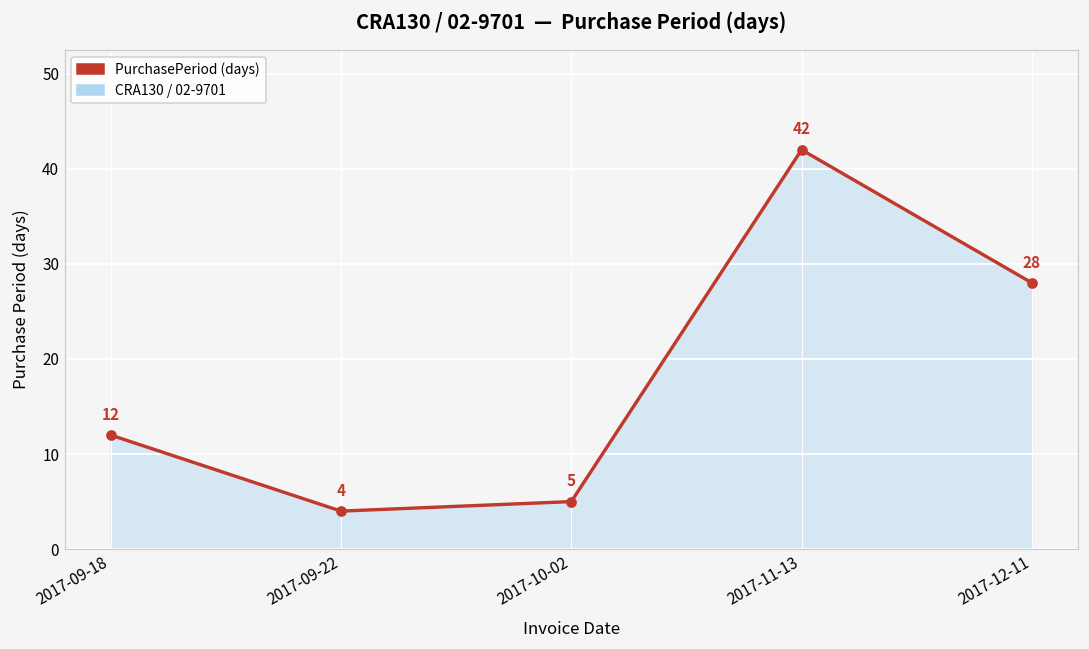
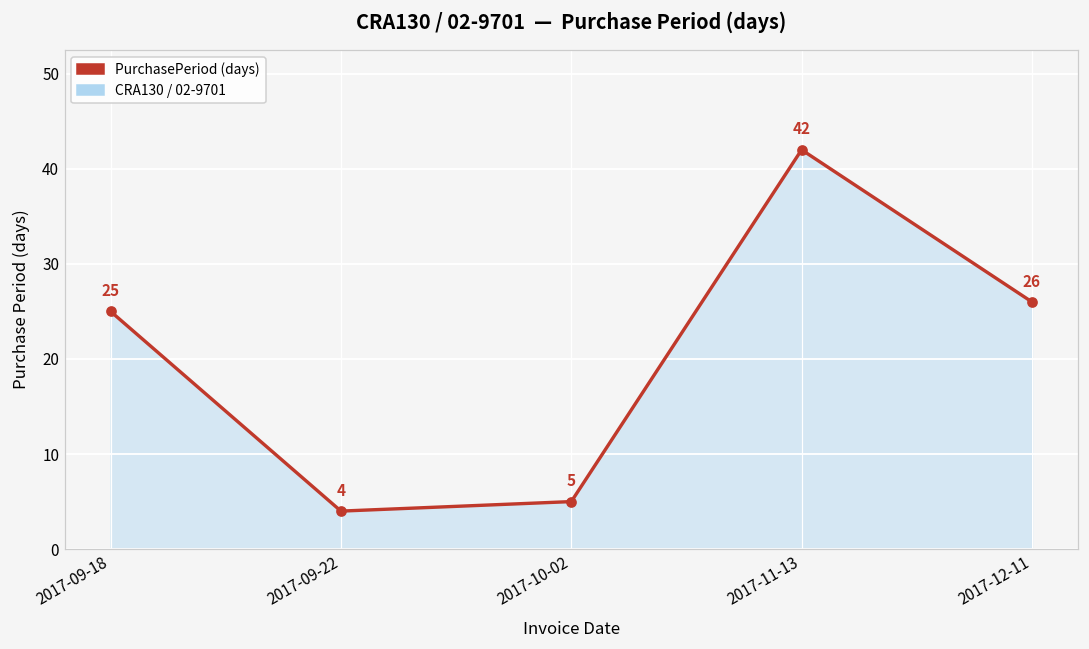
2017-09-18: 12 -> 25
2017-12-11: 28 -> 26
